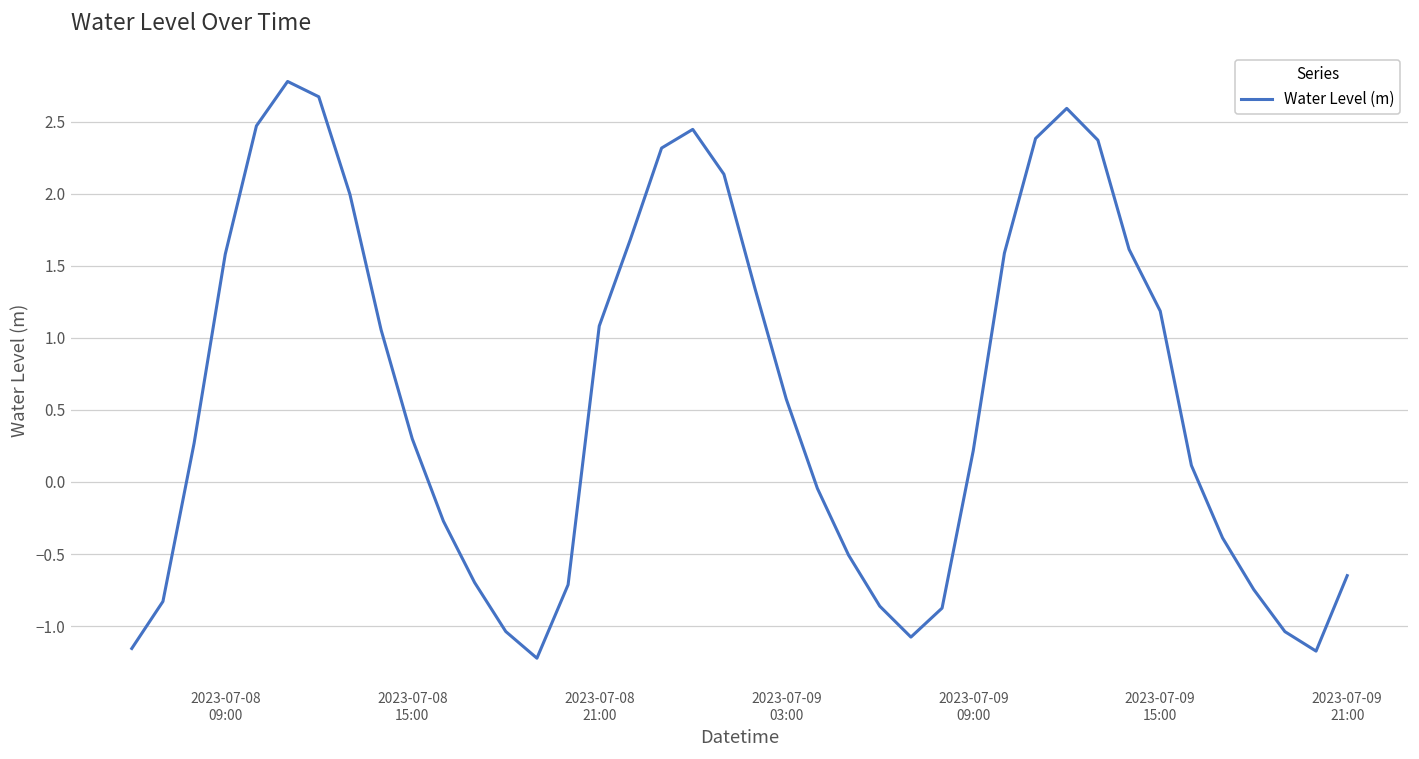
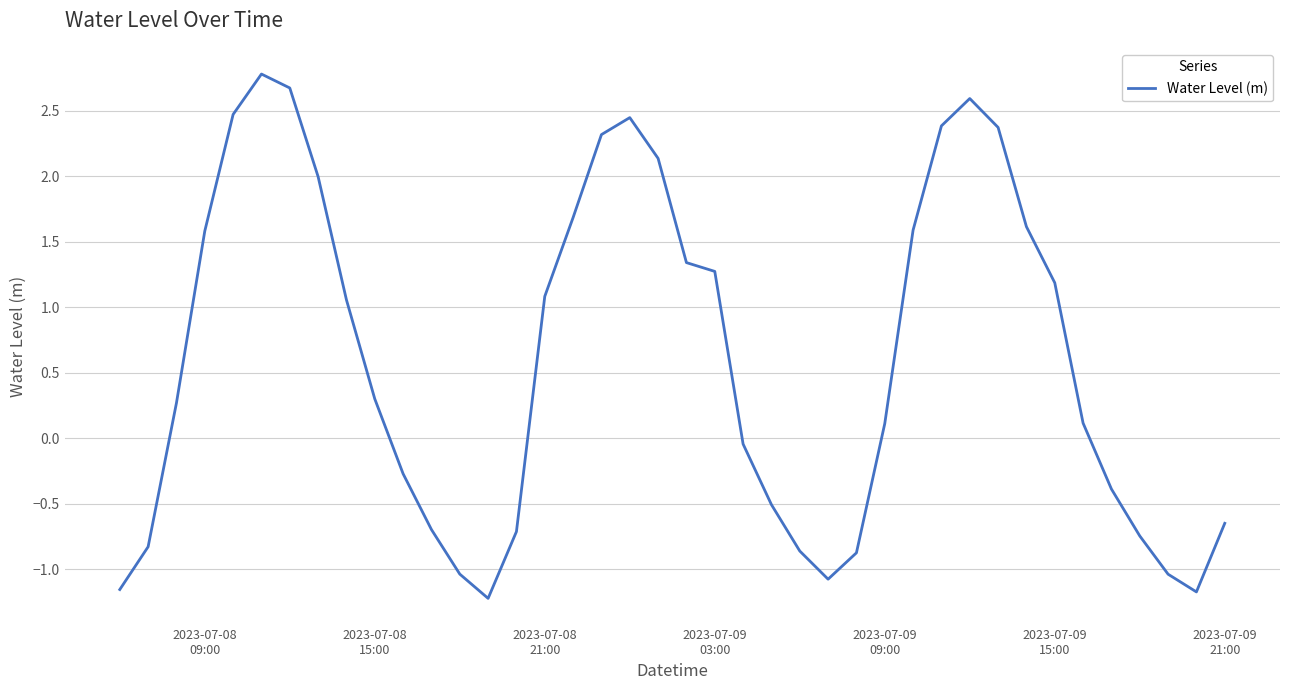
2023-07-09 03:00: 0.58 -> 1.27
2023-07-09 09:00: 0.22 -> 0.11
